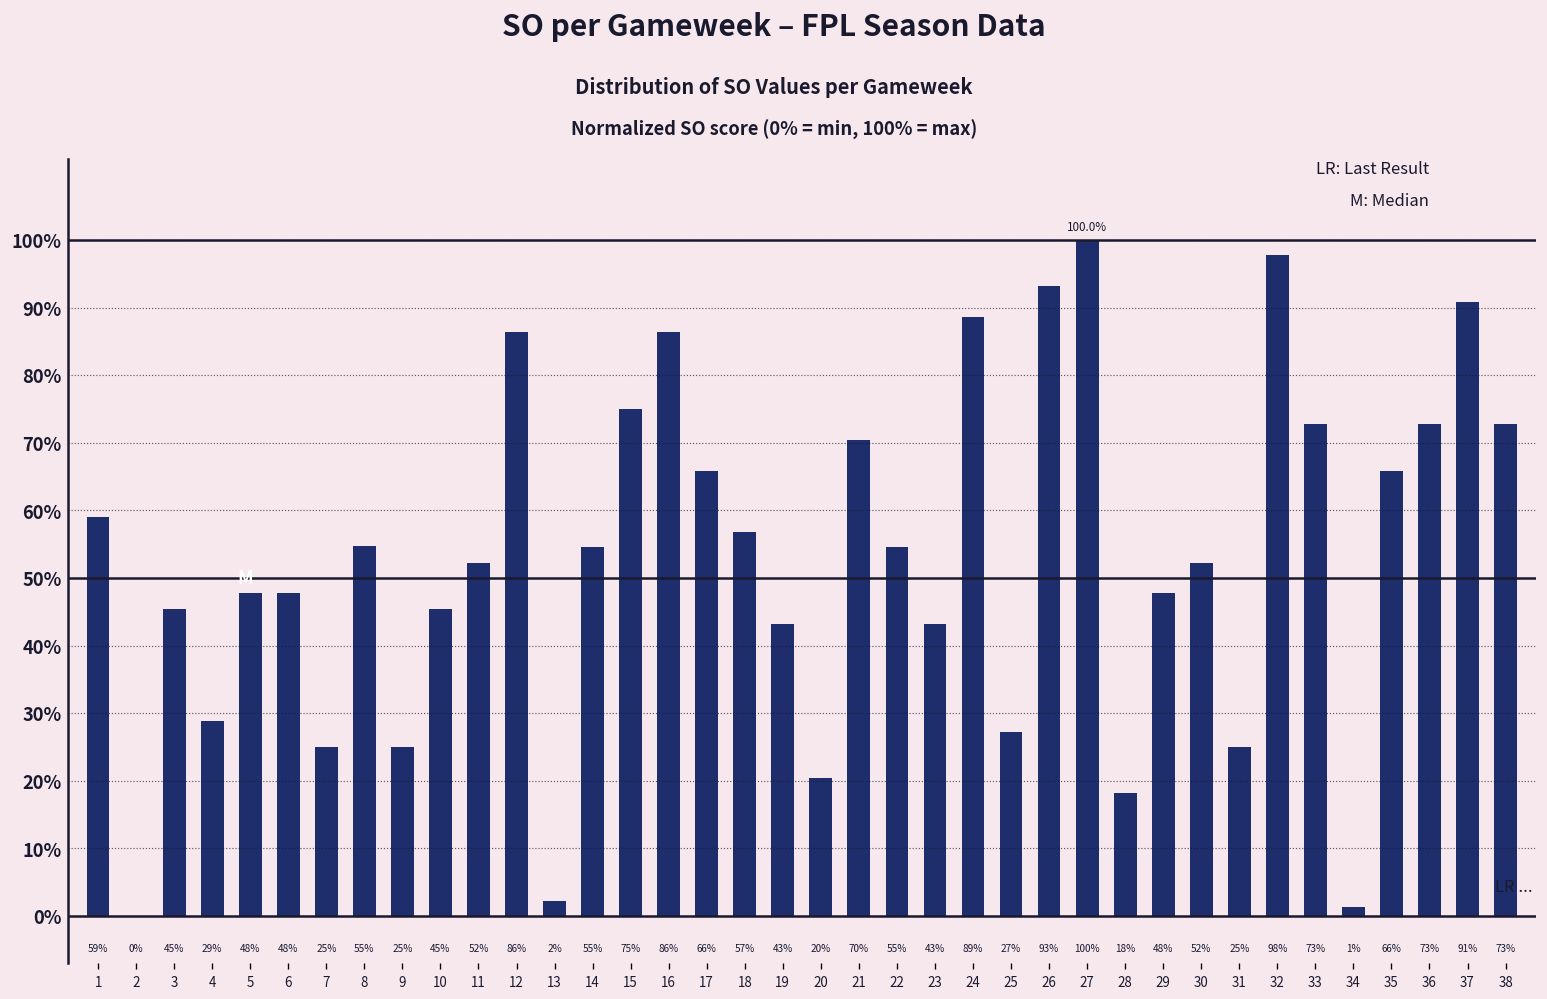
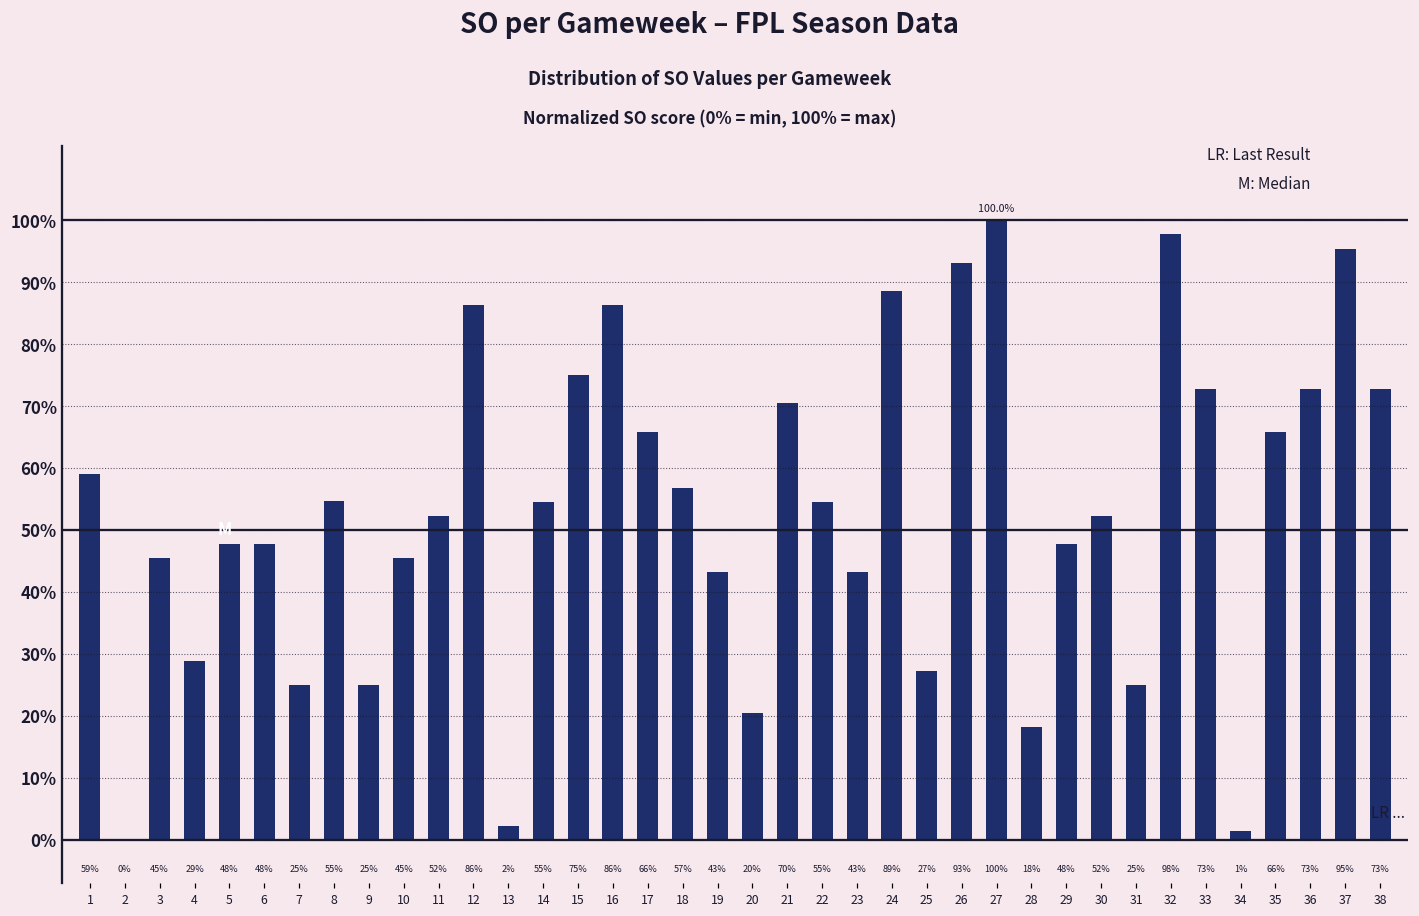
37: 91% -> 95%
